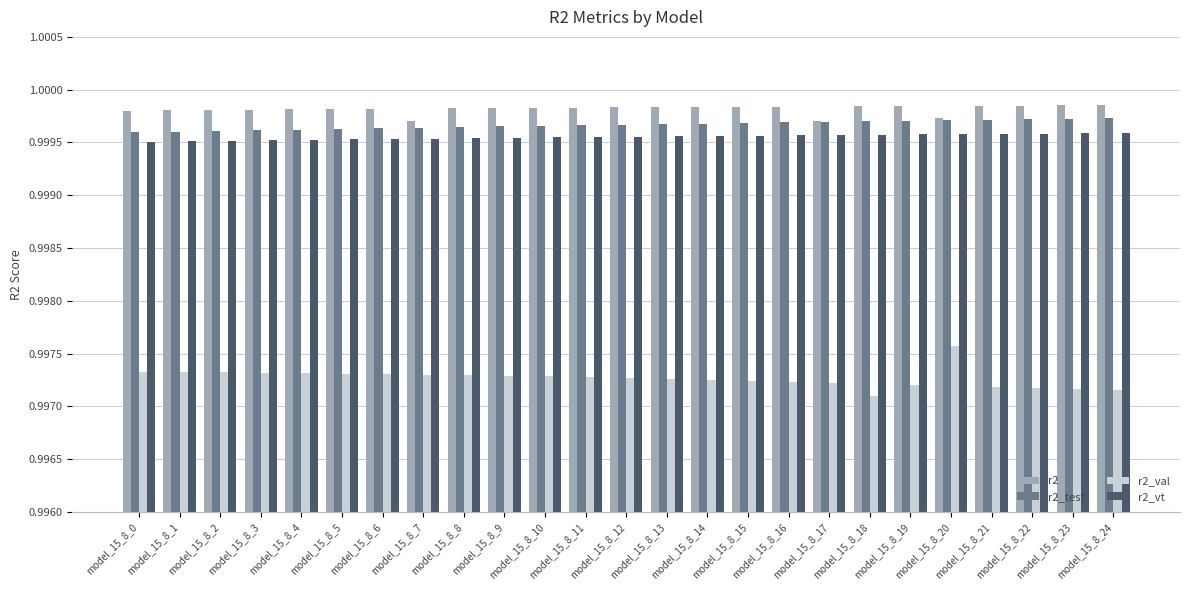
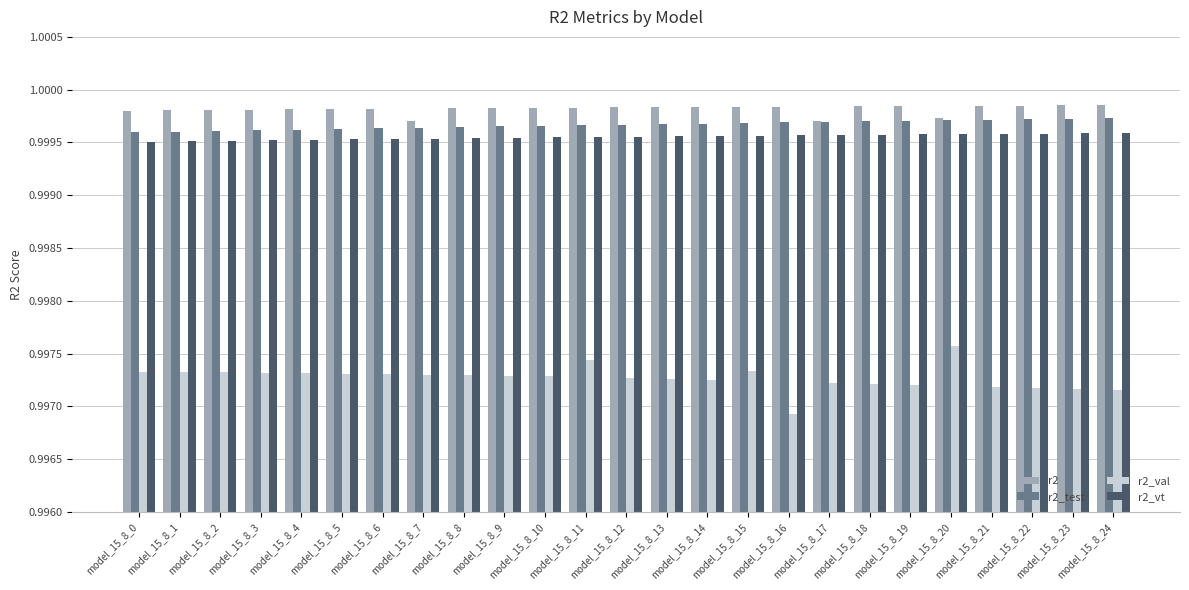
r2_val, model_15_8_11: 0.99728 -> 0.99744
r2_val, model_15_8_15: 0.99724 -> 0.99734
r2_val, model_15_8_16: 0.99723 -> 0.99693
r2_val, model_15_8_18: 0.99710 -> 0.99722
